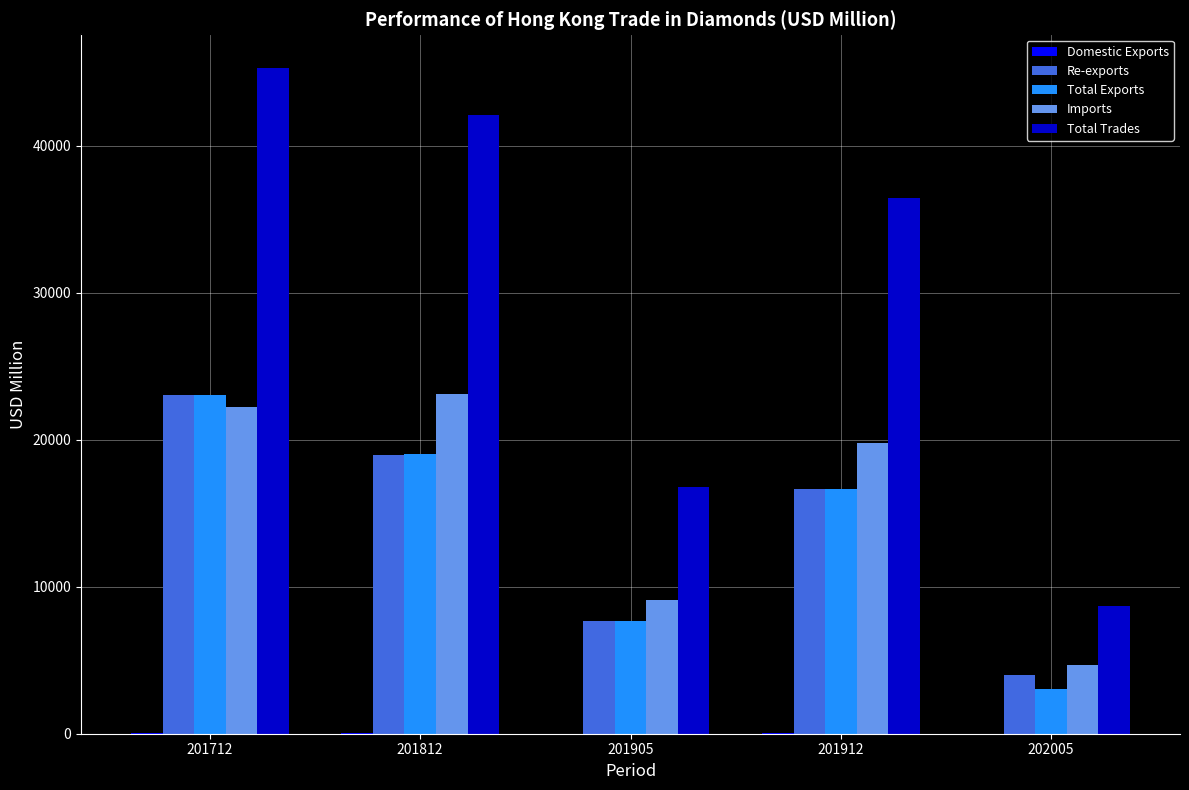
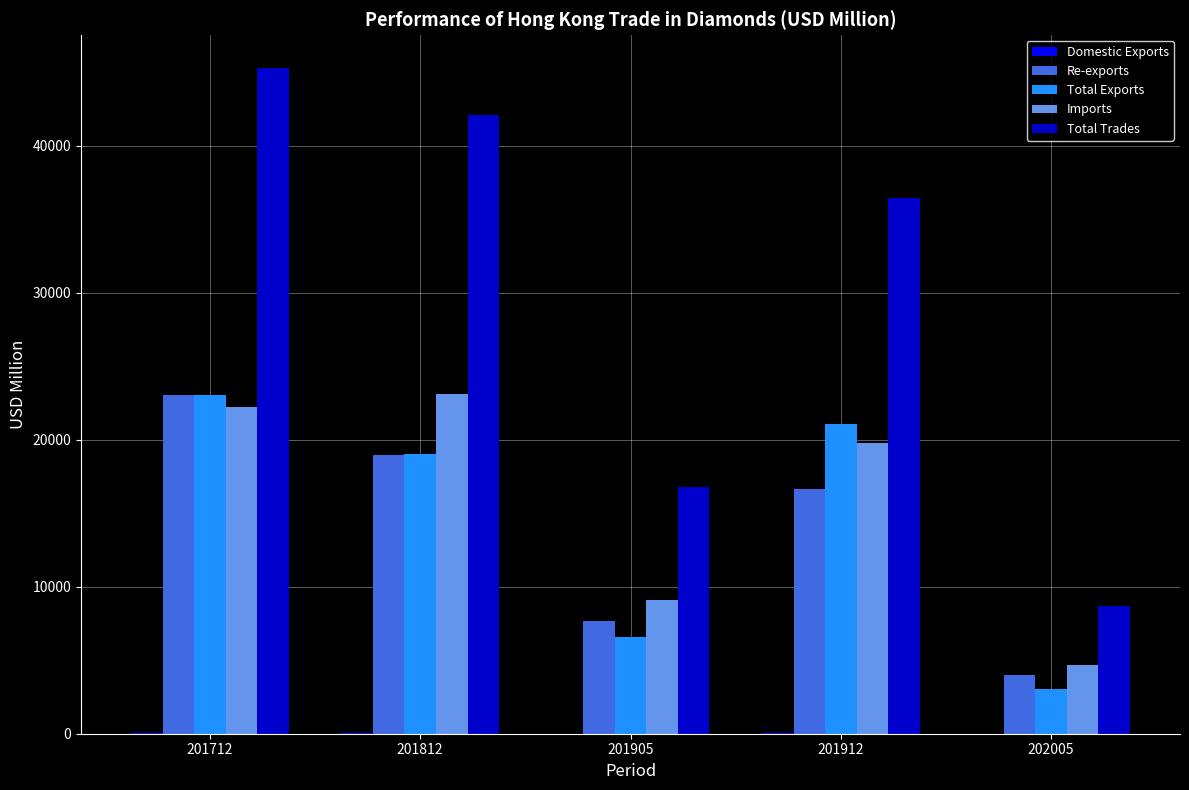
Total Exports, 201905: 7600 -> 6600
Total Exports, 201912: 16600 -> 21000
